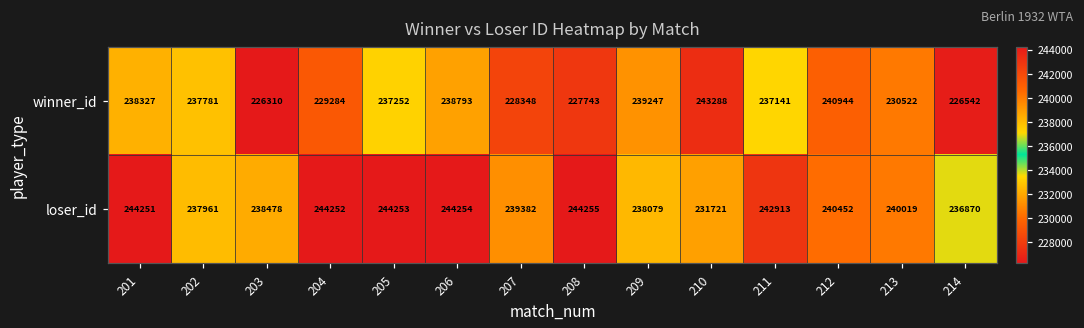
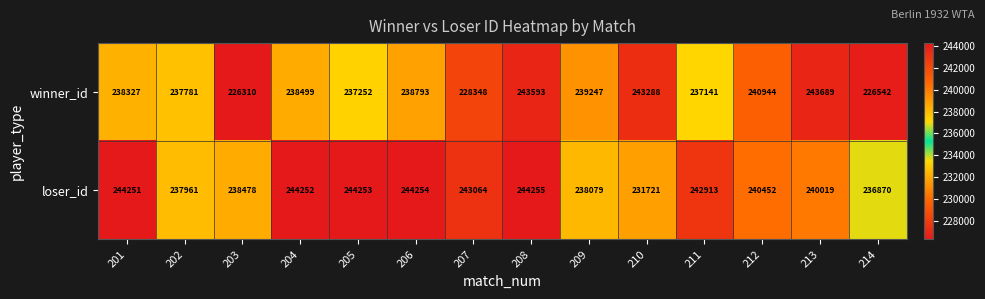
winner_id, 204: 229284 -> 238499
winner_id, 208: 227743 -> 243593
winner_id, 213: 230522 -> 243689
loser_id, 207: 239382 -> 243064
